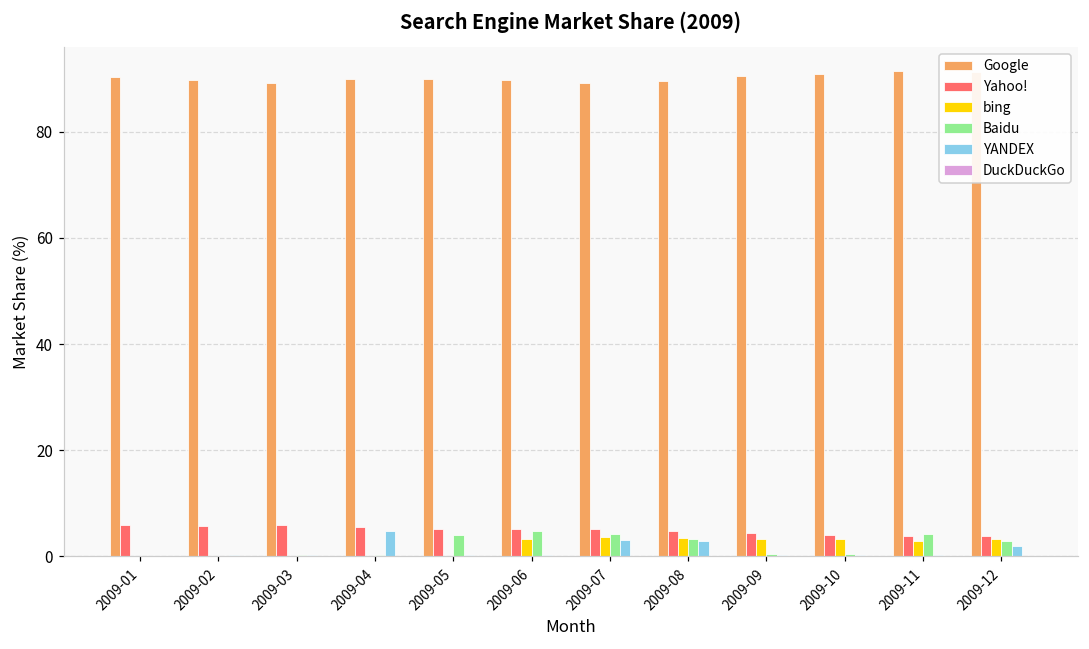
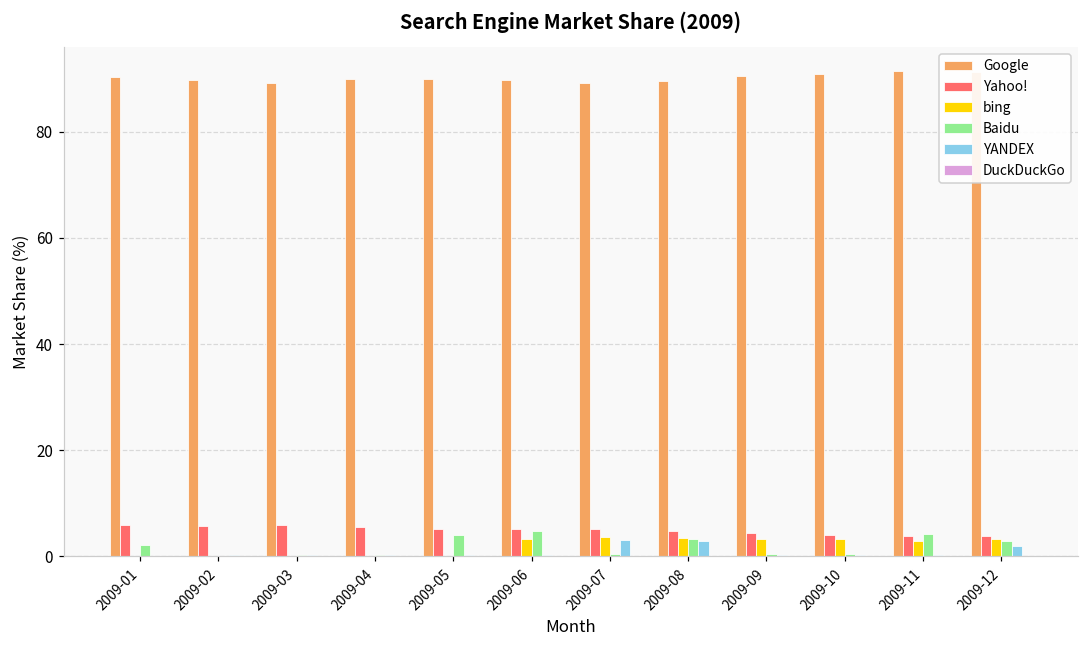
Baidu, 2009-01: 0 -> 2
YANDEX, 2009-04: 5 -> 0
Baidu, 2009-07: 4 -> 1
